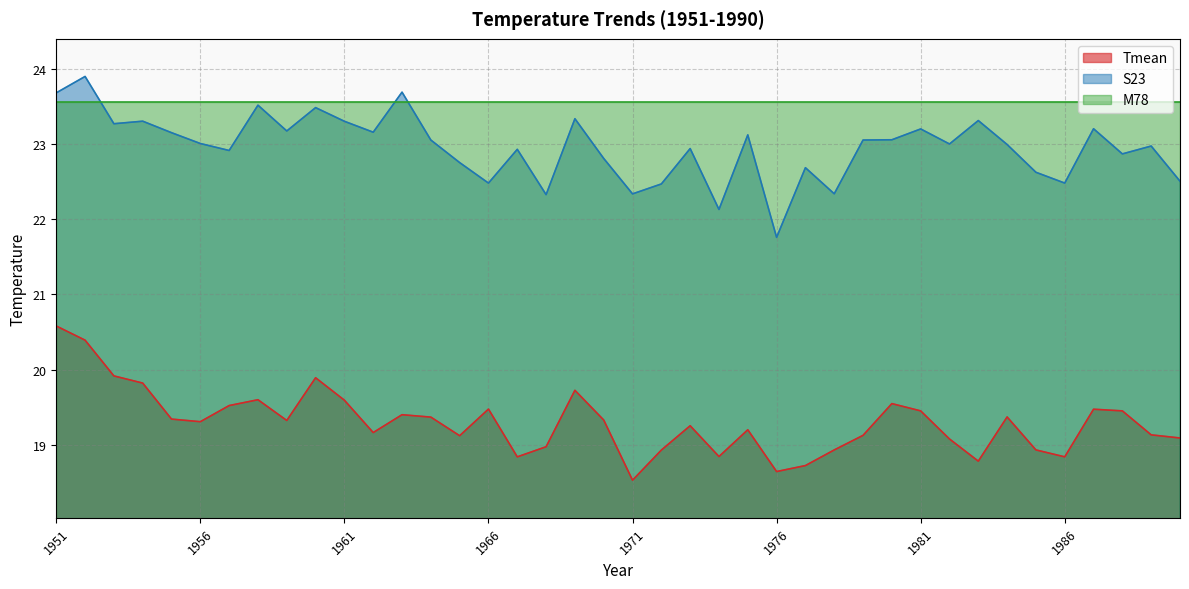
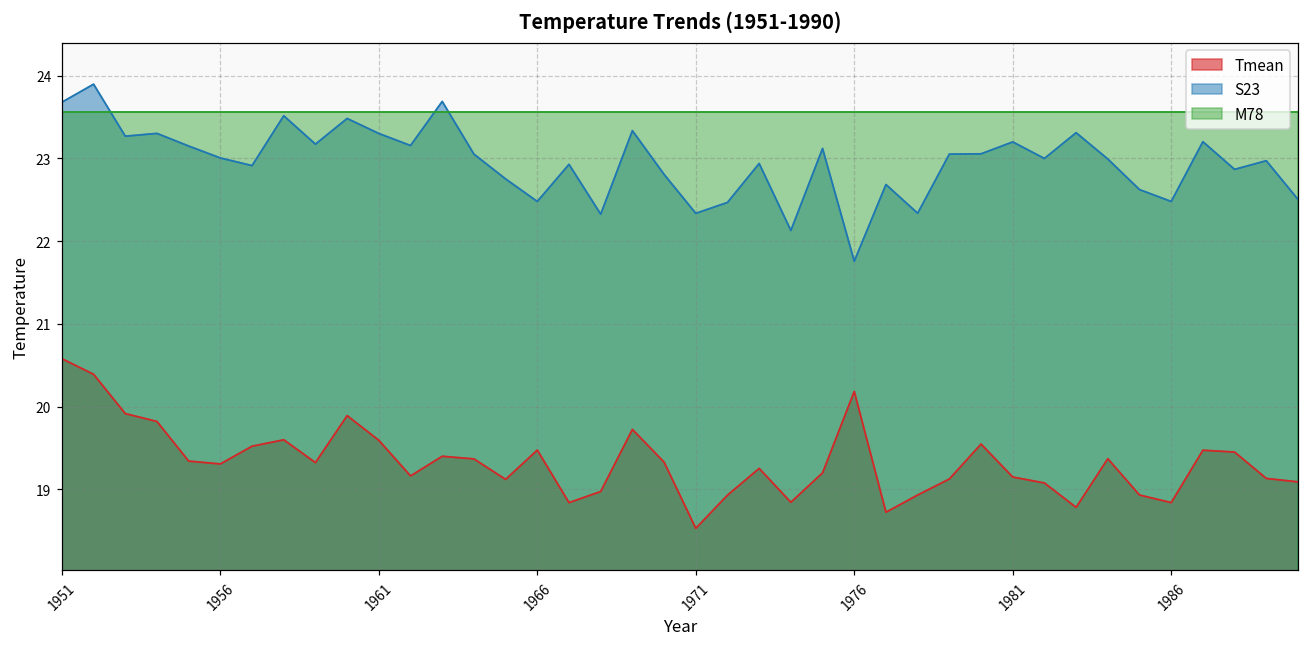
Tmean, 1976: 18.6 -> 20.2
Tmean, 1981: 19.5 -> 19.1
